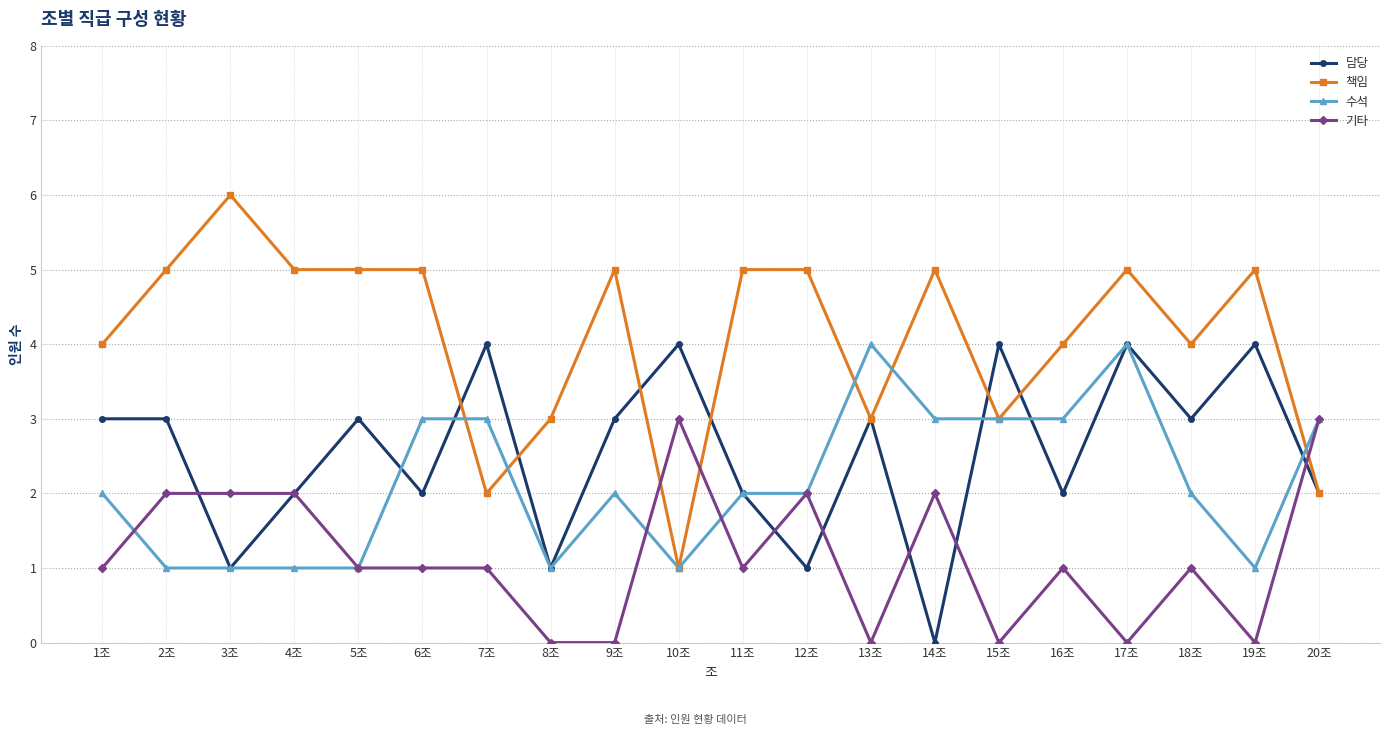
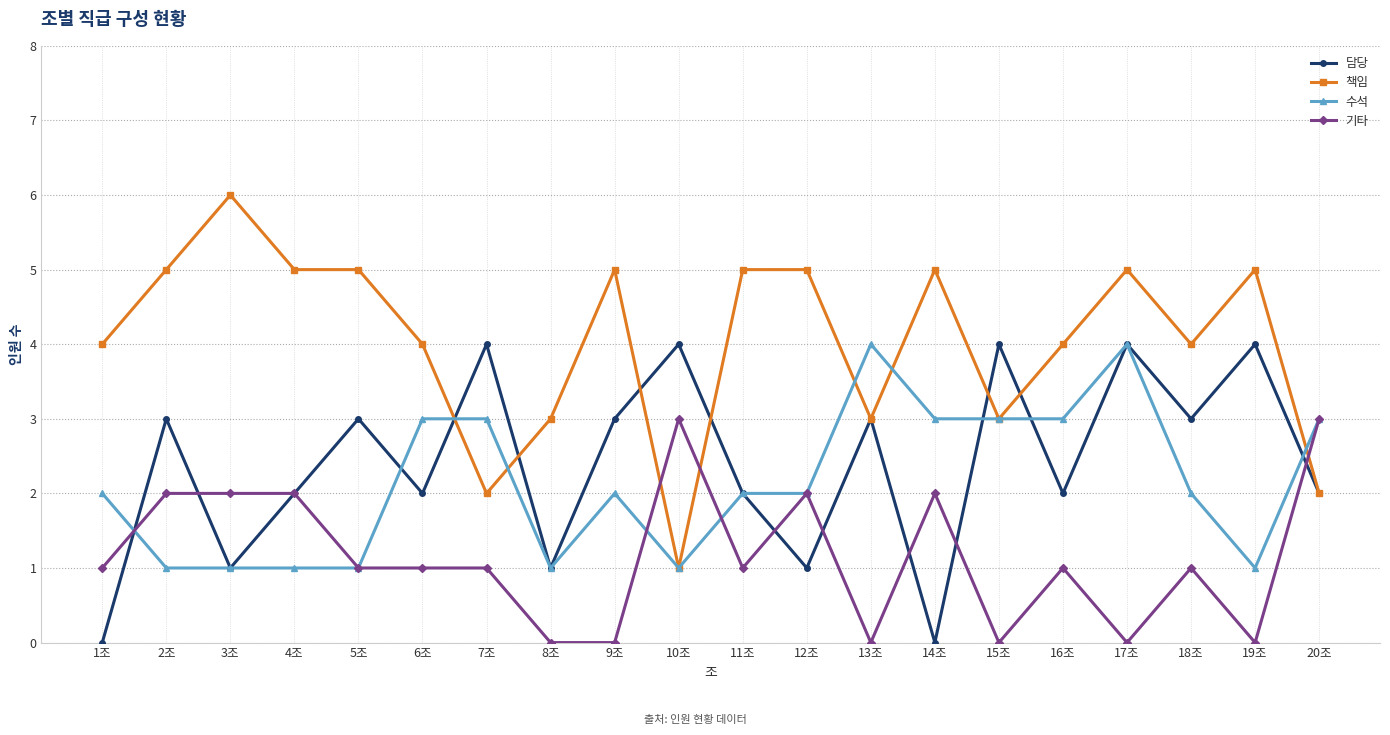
담당, 1조: 3 -> 0
책임, 6조: 5 -> 4
